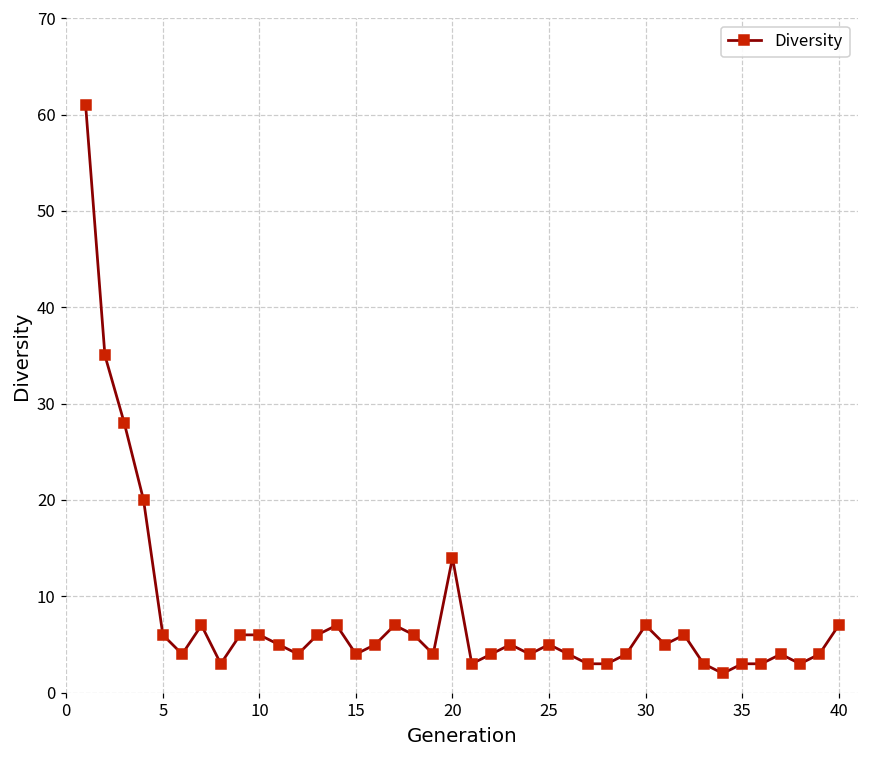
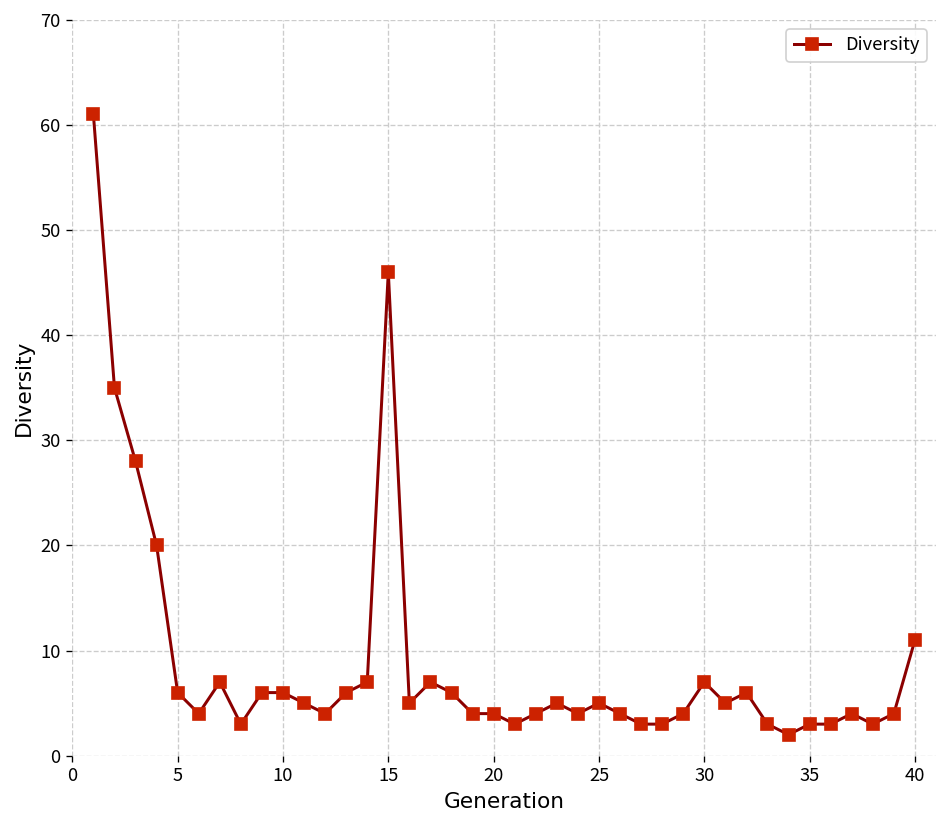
15: 4 -> 46
20: 14 -> 4
40: 7 -> 11
